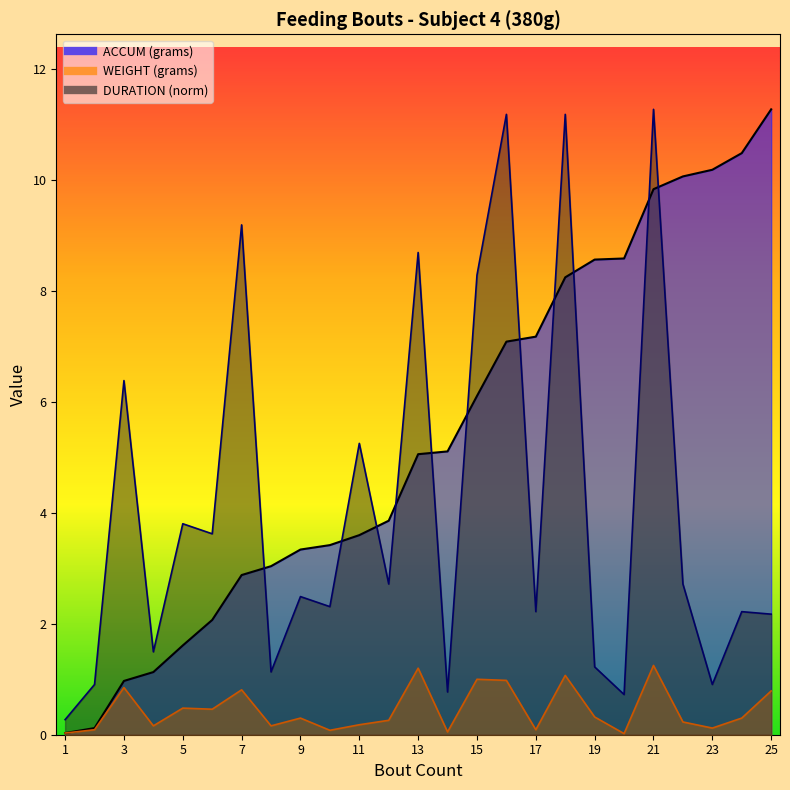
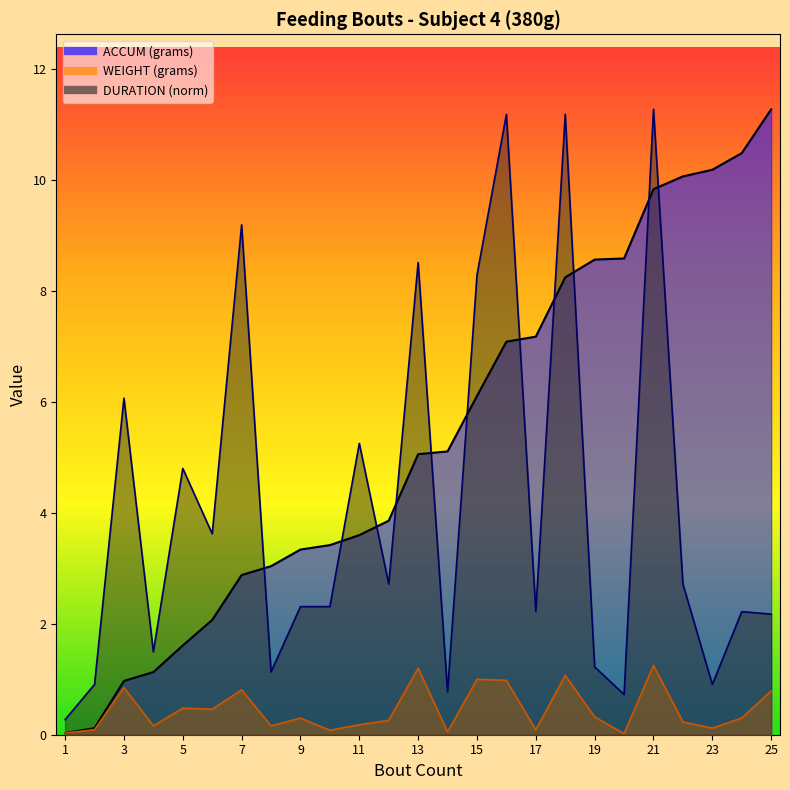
DURATION (norm), 3: 6.4 -> 6.1
DURATION (norm), 5: 3.8 -> 4.8
DURATION (norm), 9: 2.5 -> 2.3
DURATION (norm), 13: 8.7 -> 8.5
